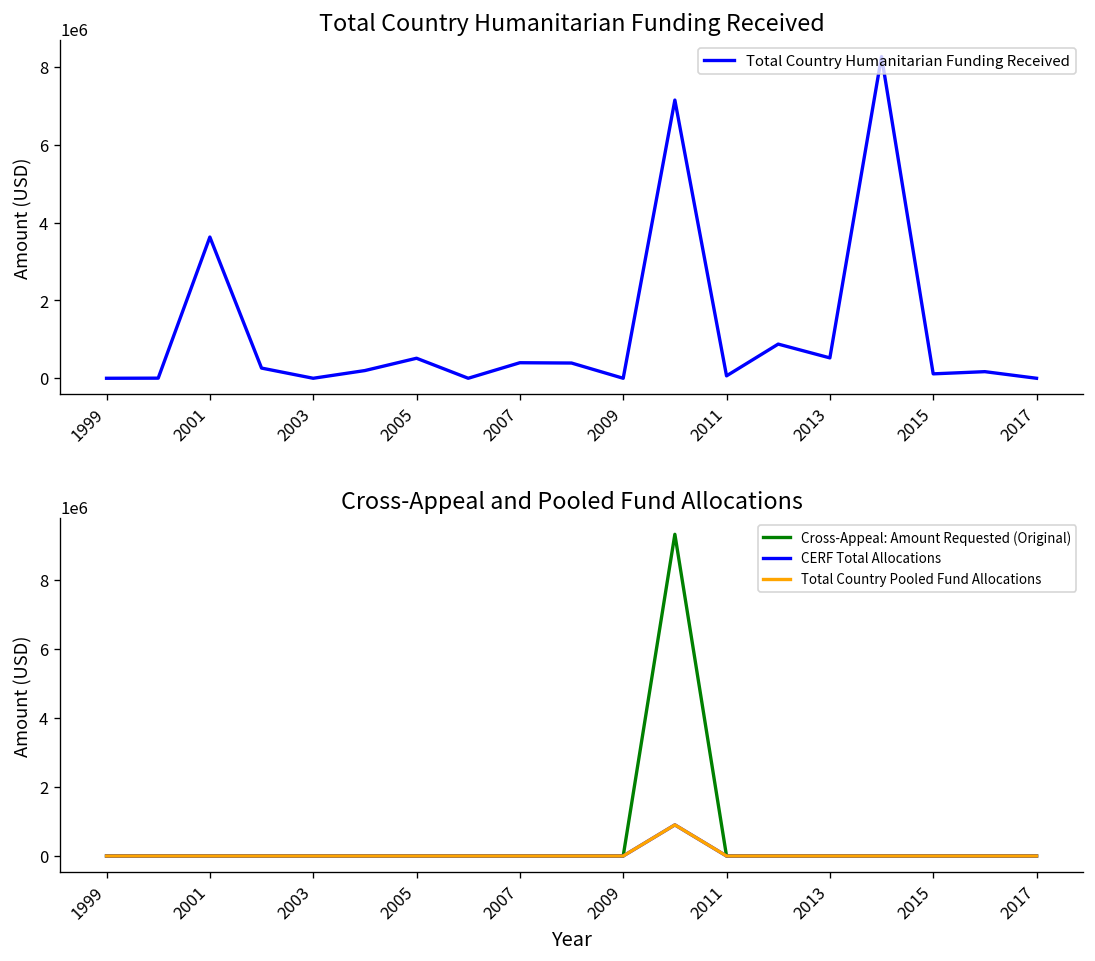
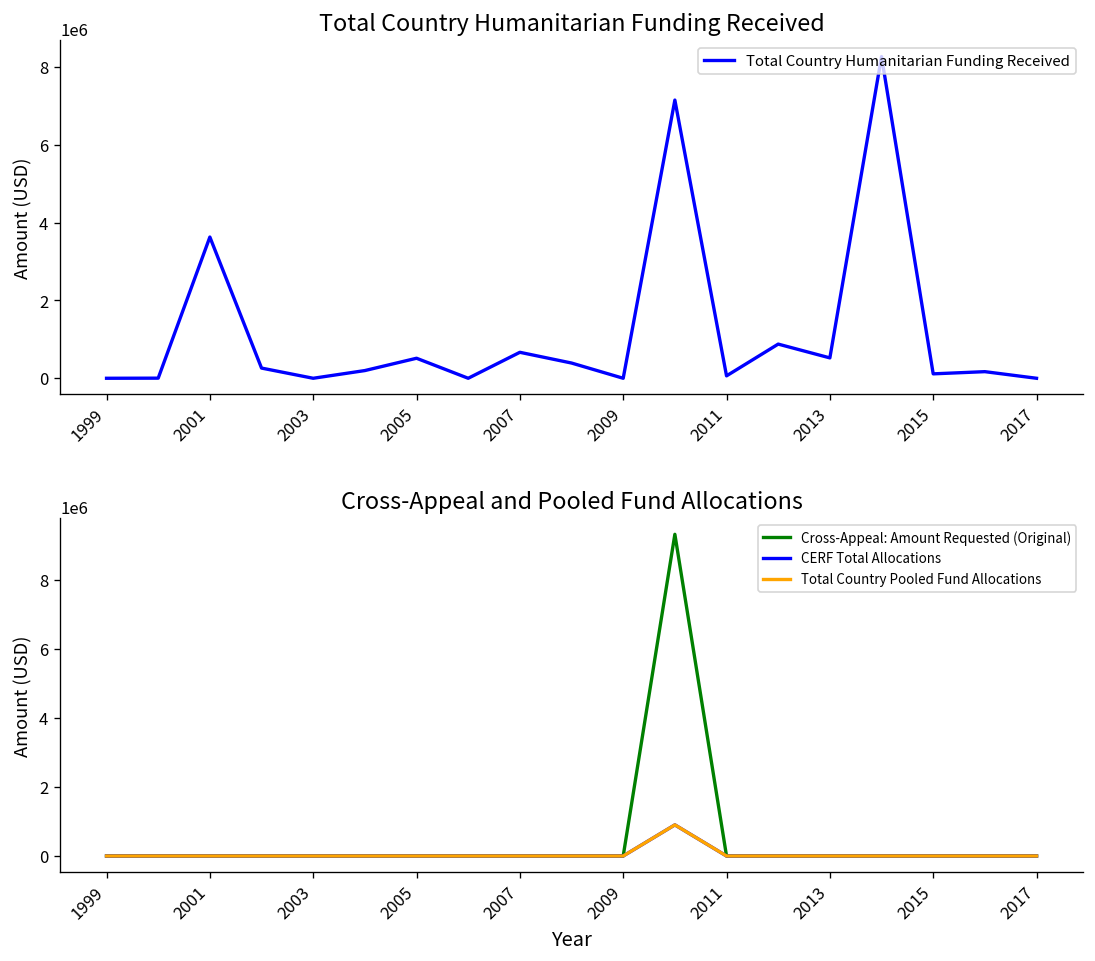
Total Country Humanitarian Funding Received, 2007: 400000 -> 700000
